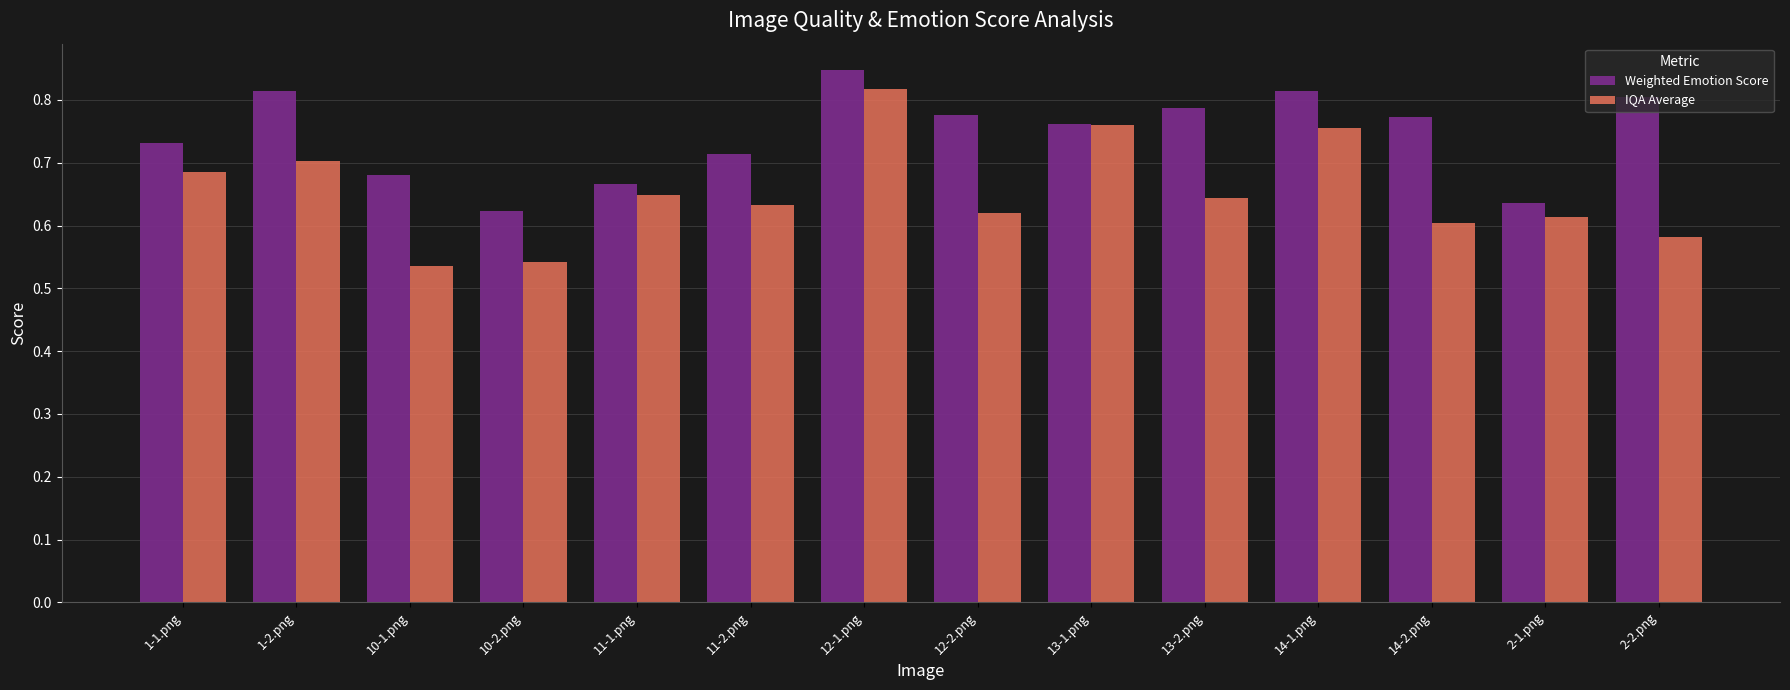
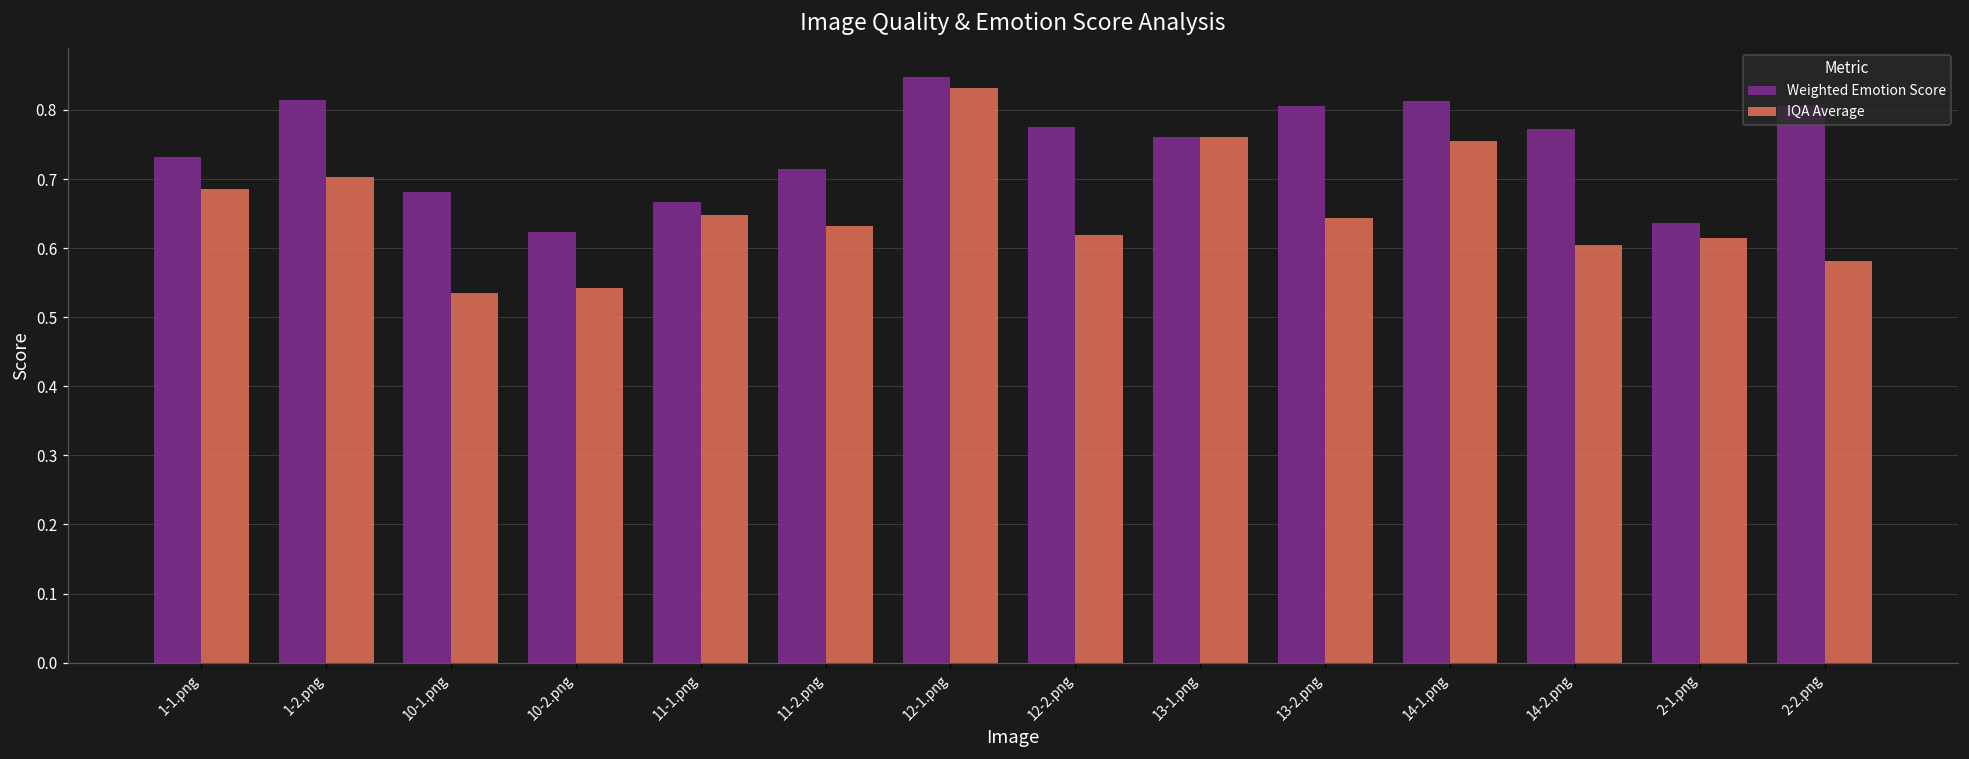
IQA Average, 12-1.png: 0.82 -> 0.83
Weighted Emotion Score, 13-2.png: 0.79 -> 0.81
